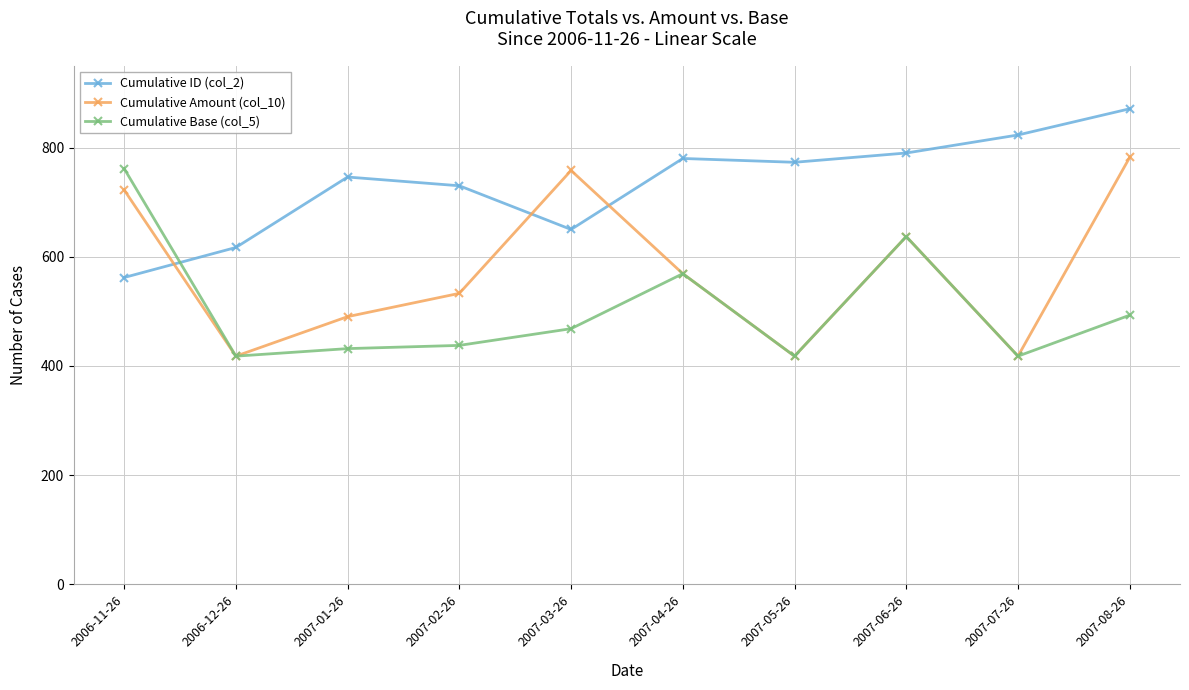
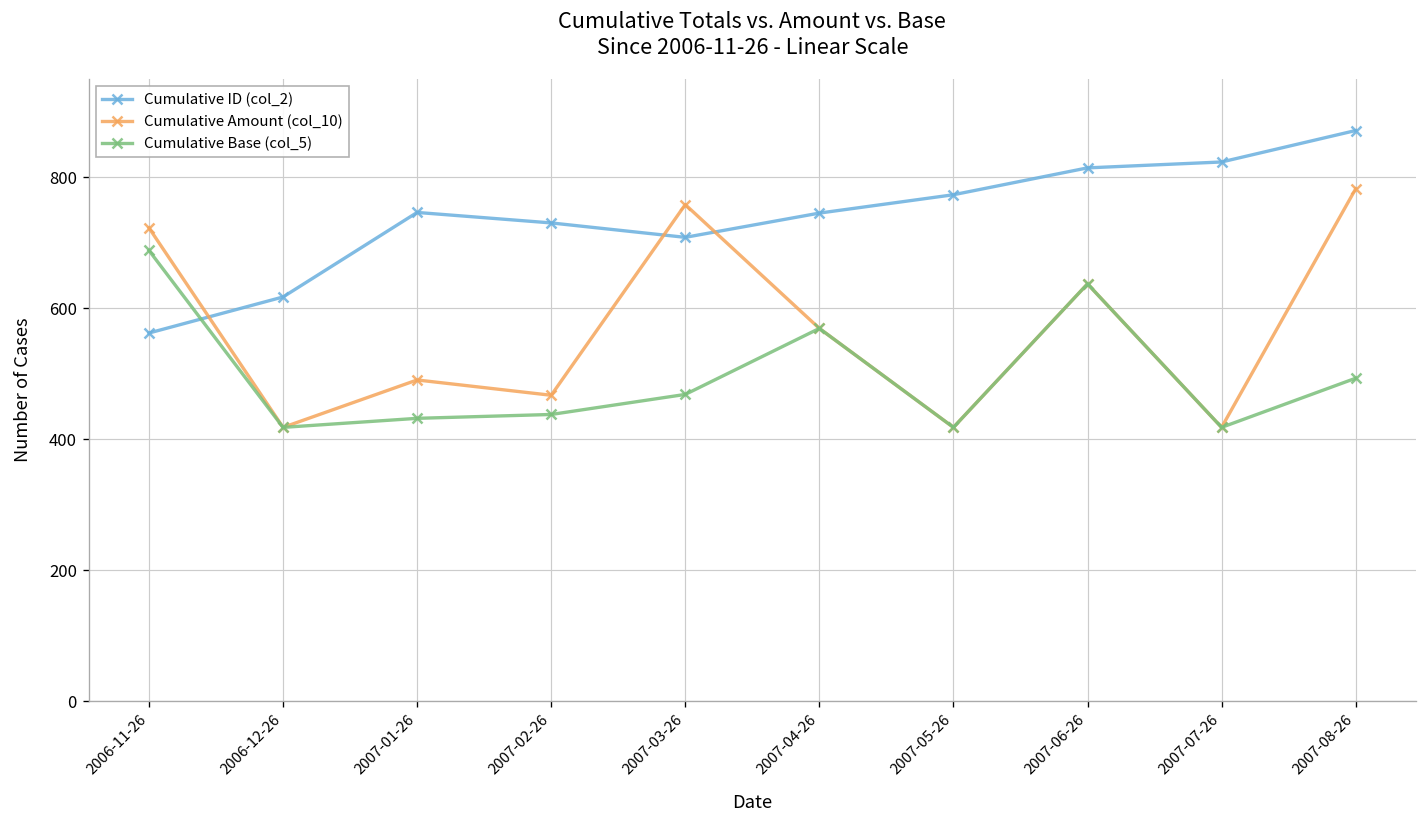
Cumulative Base (col_5), 2006-11-26: 760 -> 690
Cumulative Amount (col_10), 2007-02-26: 530 -> 470
Cumulative ID (col_2), 2007-03-26: 650 -> 710
Cumulative ID (col_2), 2007-04-26: 780 -> 750
Cumulative ID (col_2), 2007-06-26: 790 -> 810
